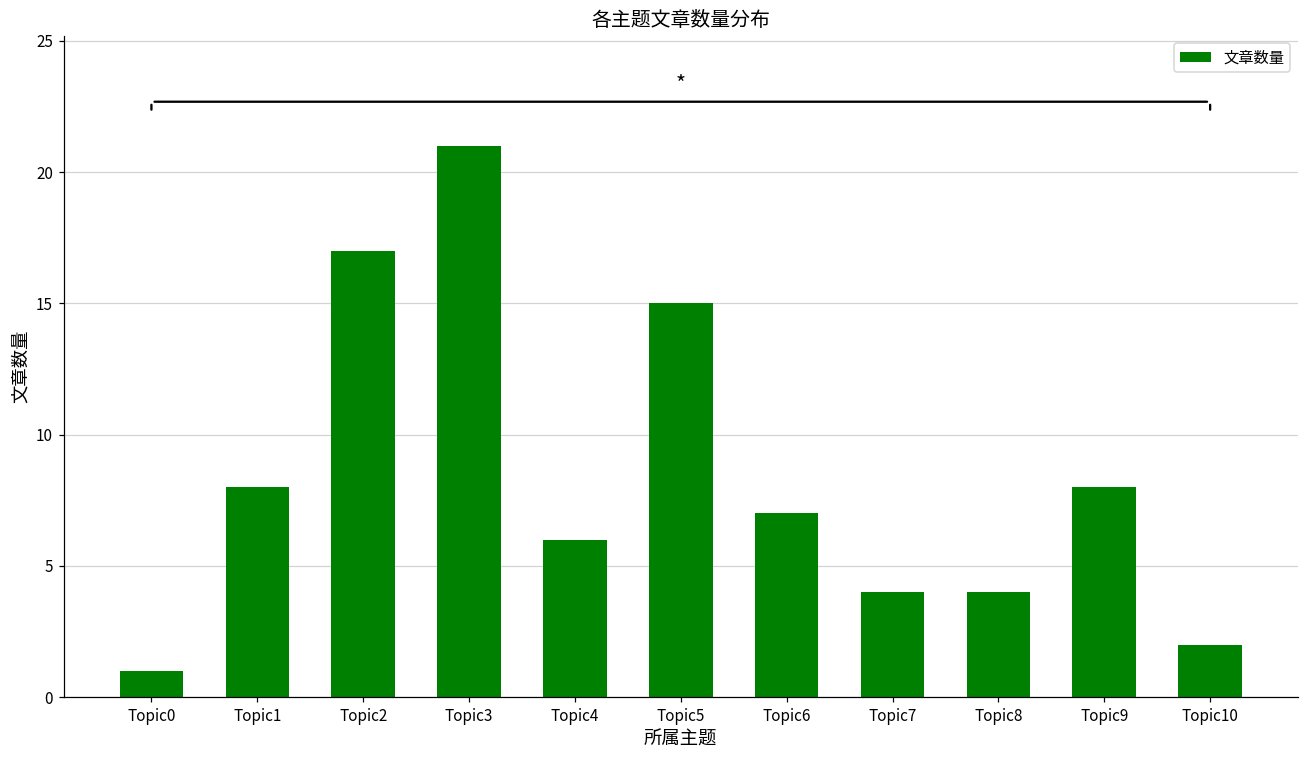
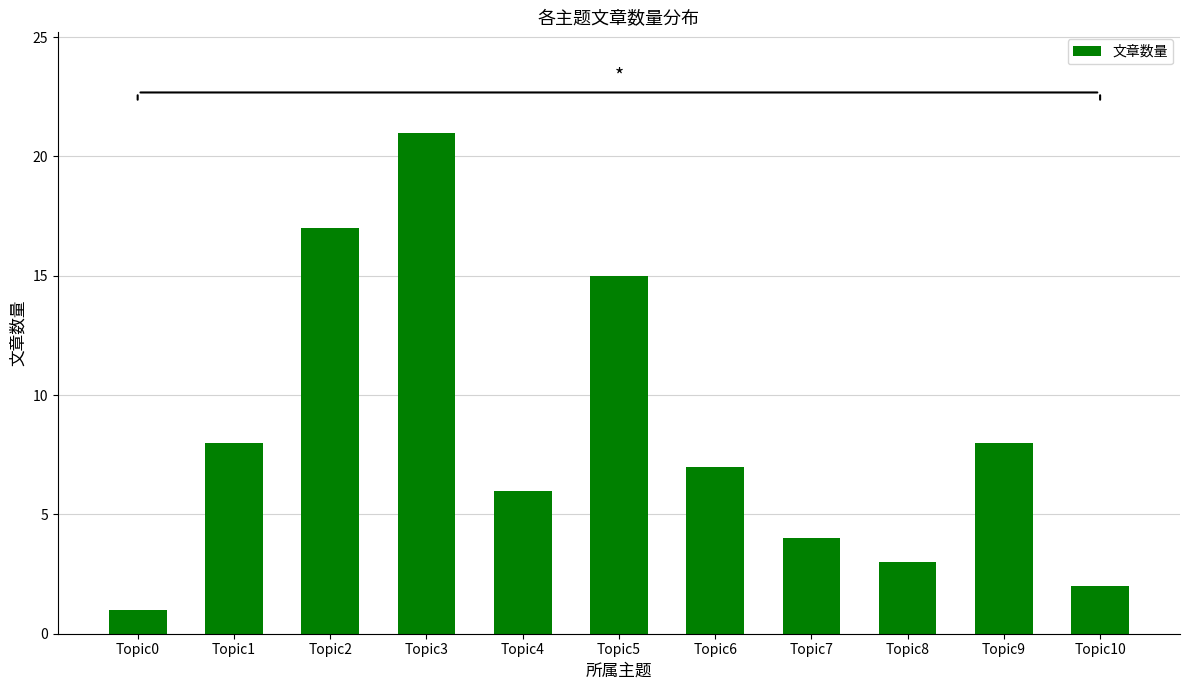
Topic8: 4 -> 3
